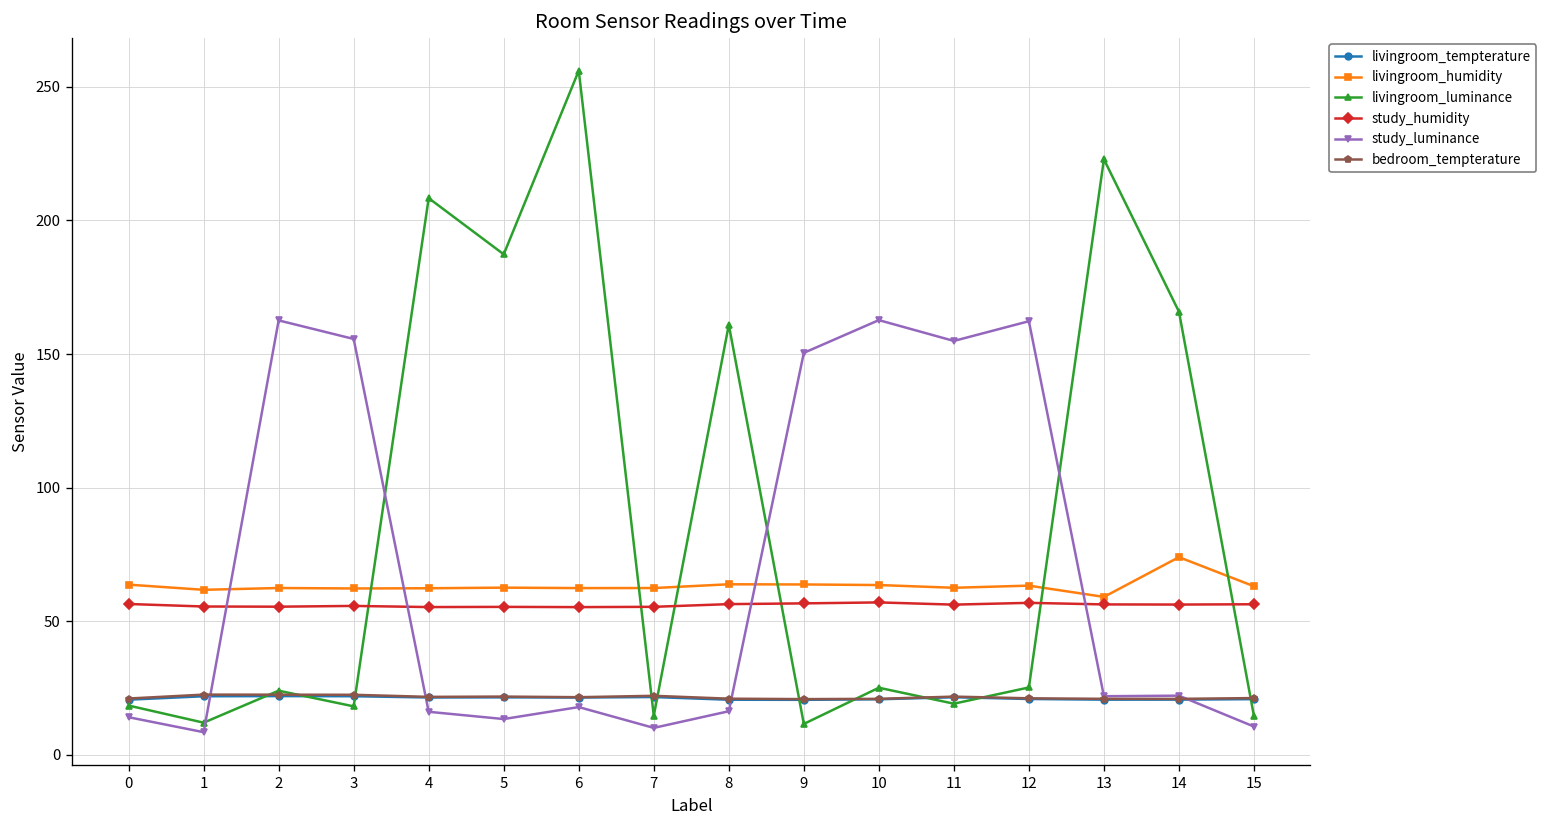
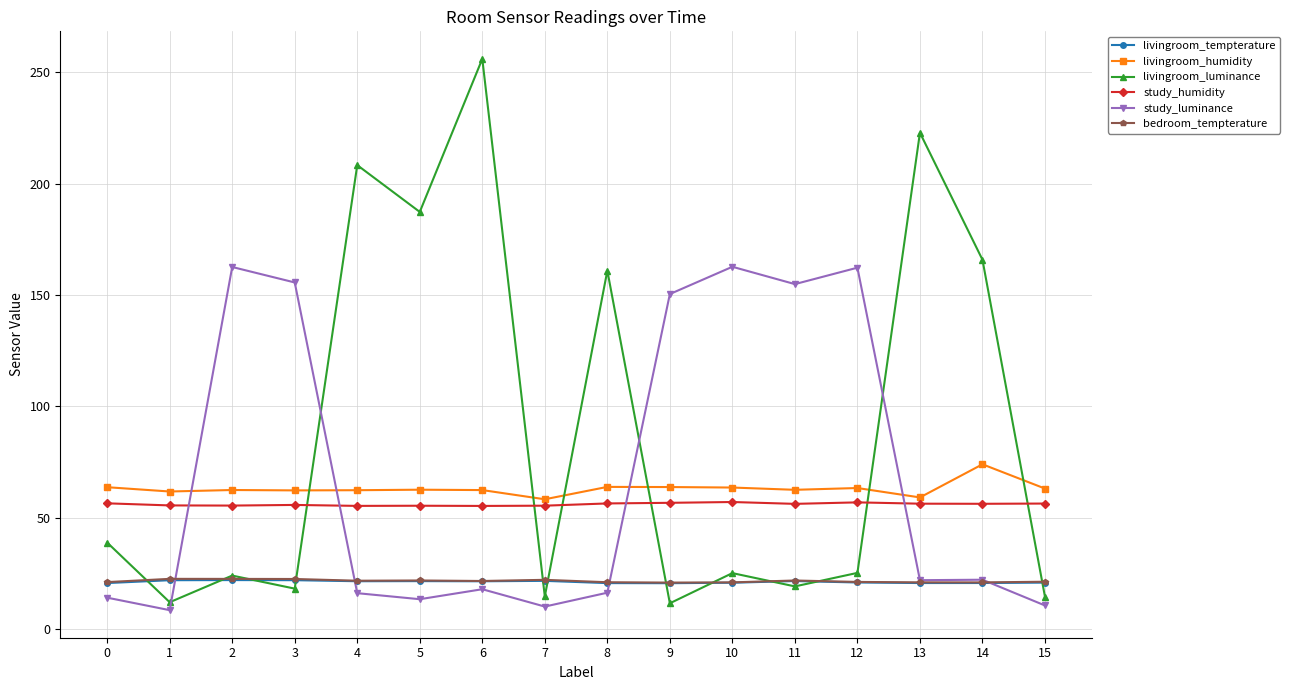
livingroom_luminance, 0: 18 -> 39
livingroom_humidity, 7: 62 -> 58
